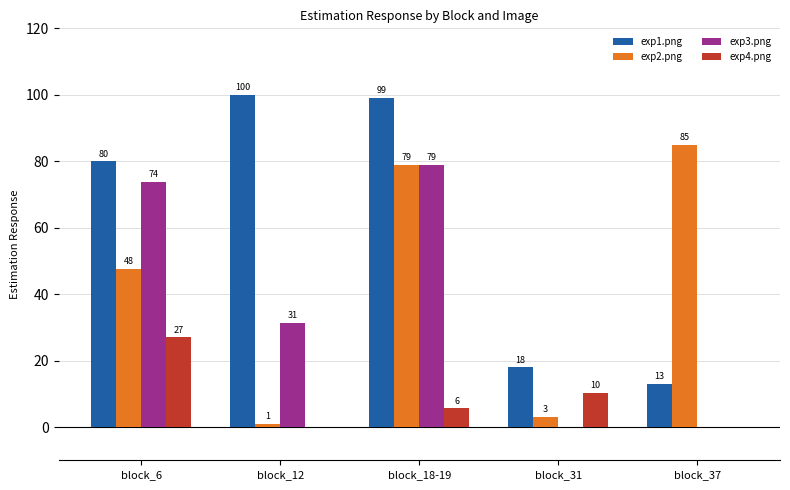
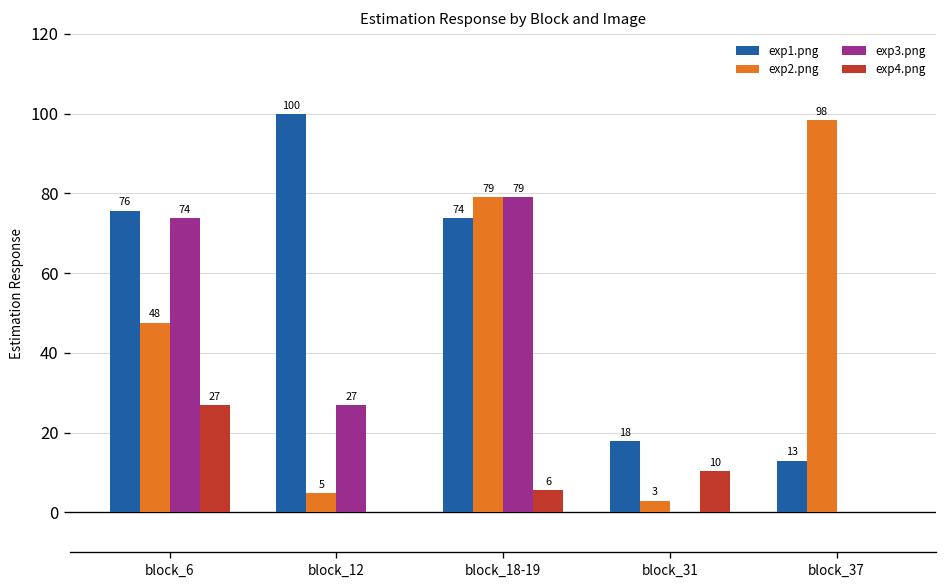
exp1.png, block_6: 80 -> 76
exp2.png, block_12: 1 -> 5
exp3.png, block_12: 31 -> 27
exp1.png, block_18-19: 99 -> 74
exp2.png, block_37: 85 -> 98
